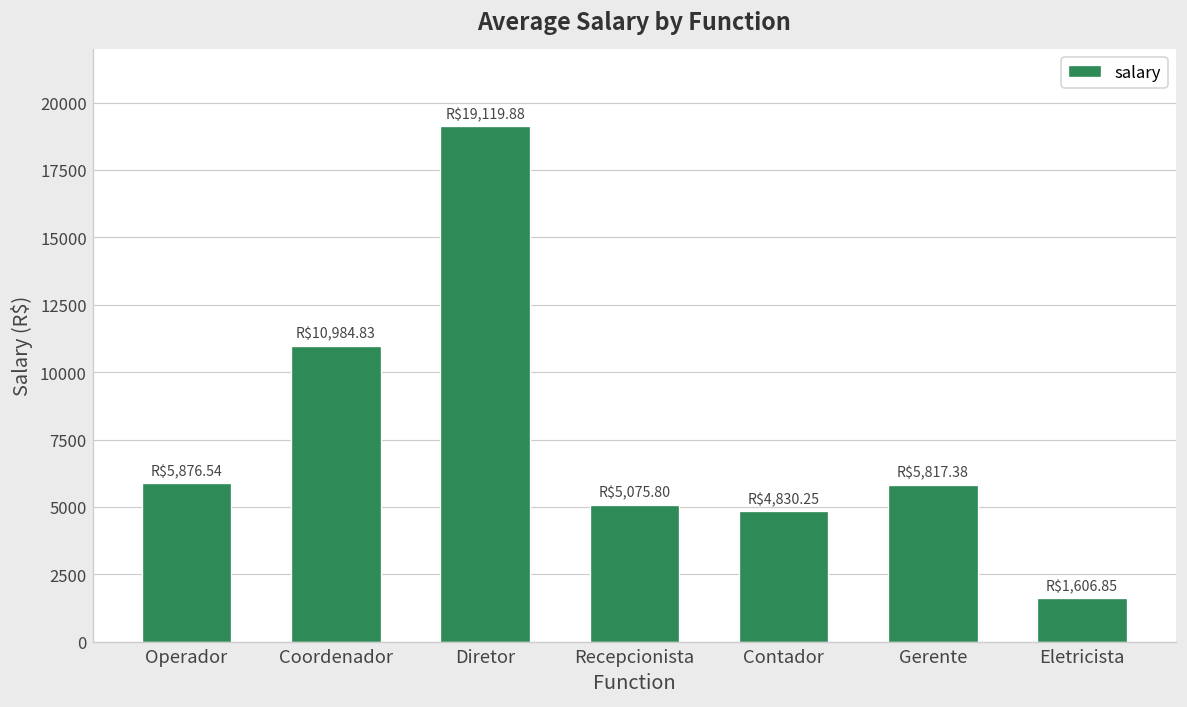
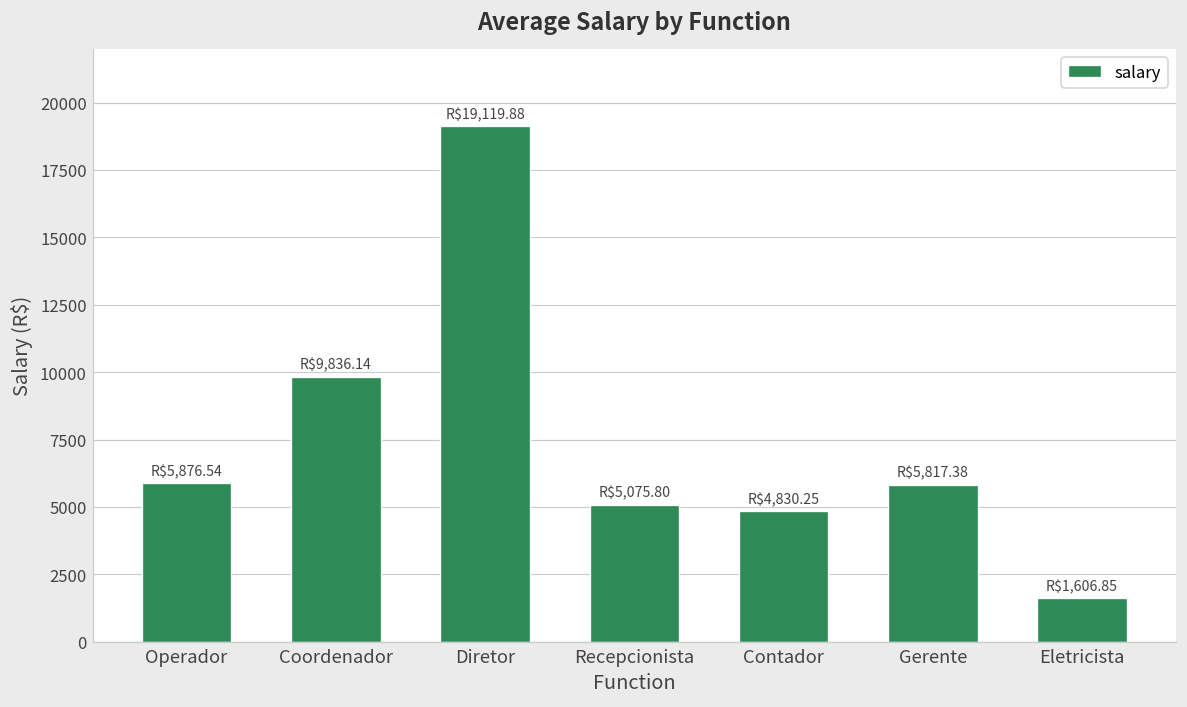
Coordenador: $10,984.83 -> $9,836.14
